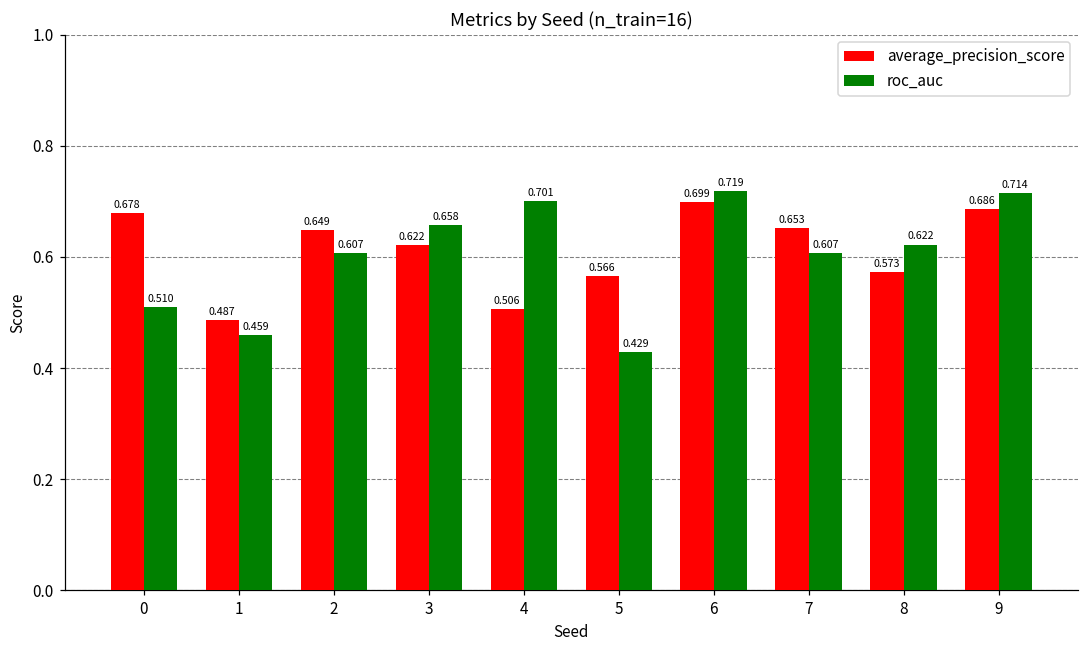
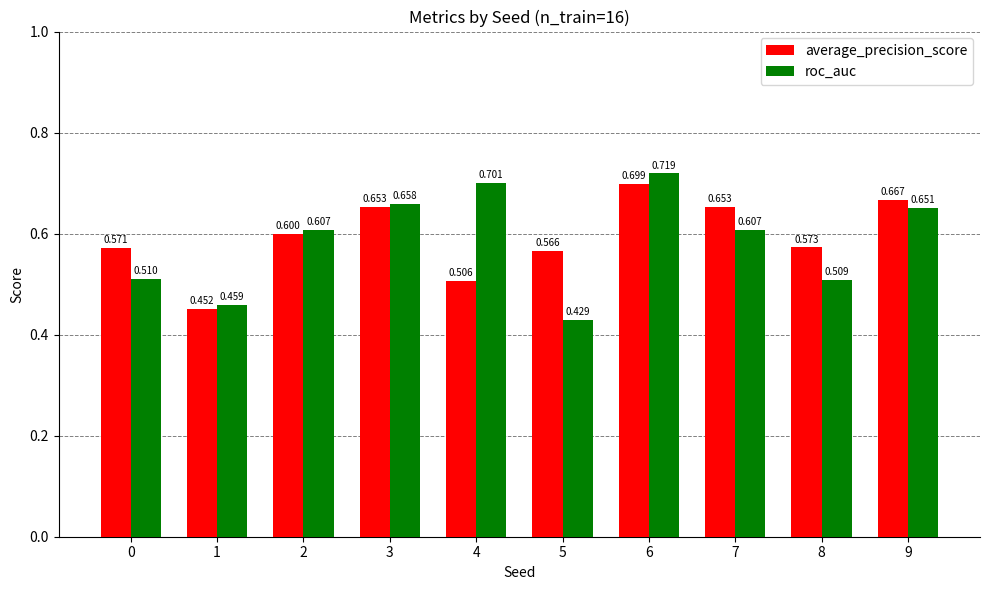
average_precision_score, 0: 0.678 -> 0.571
average_precision_score, 1: 0.487 -> 0.452
average_precision_score, 2: 0.649 -> 0.600
average_precision_score, 3: 0.622 -> 0.653
roc_auc, 8: 0.622 -> 0.509
average_precision_score, 9: 0.686 -> 0.667
roc_auc, 9: 0.714 -> 0.651
